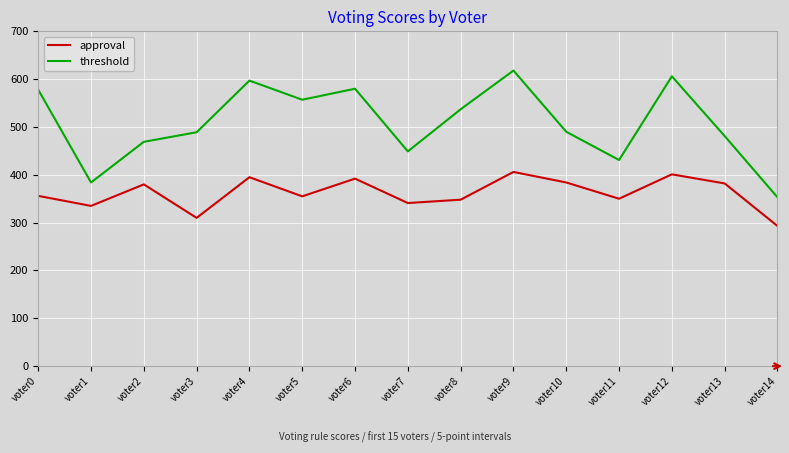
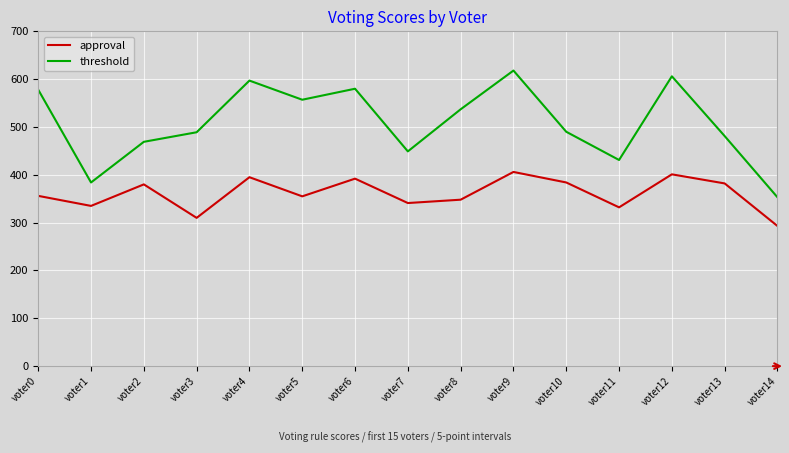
approval, voter11: 350 -> 330
